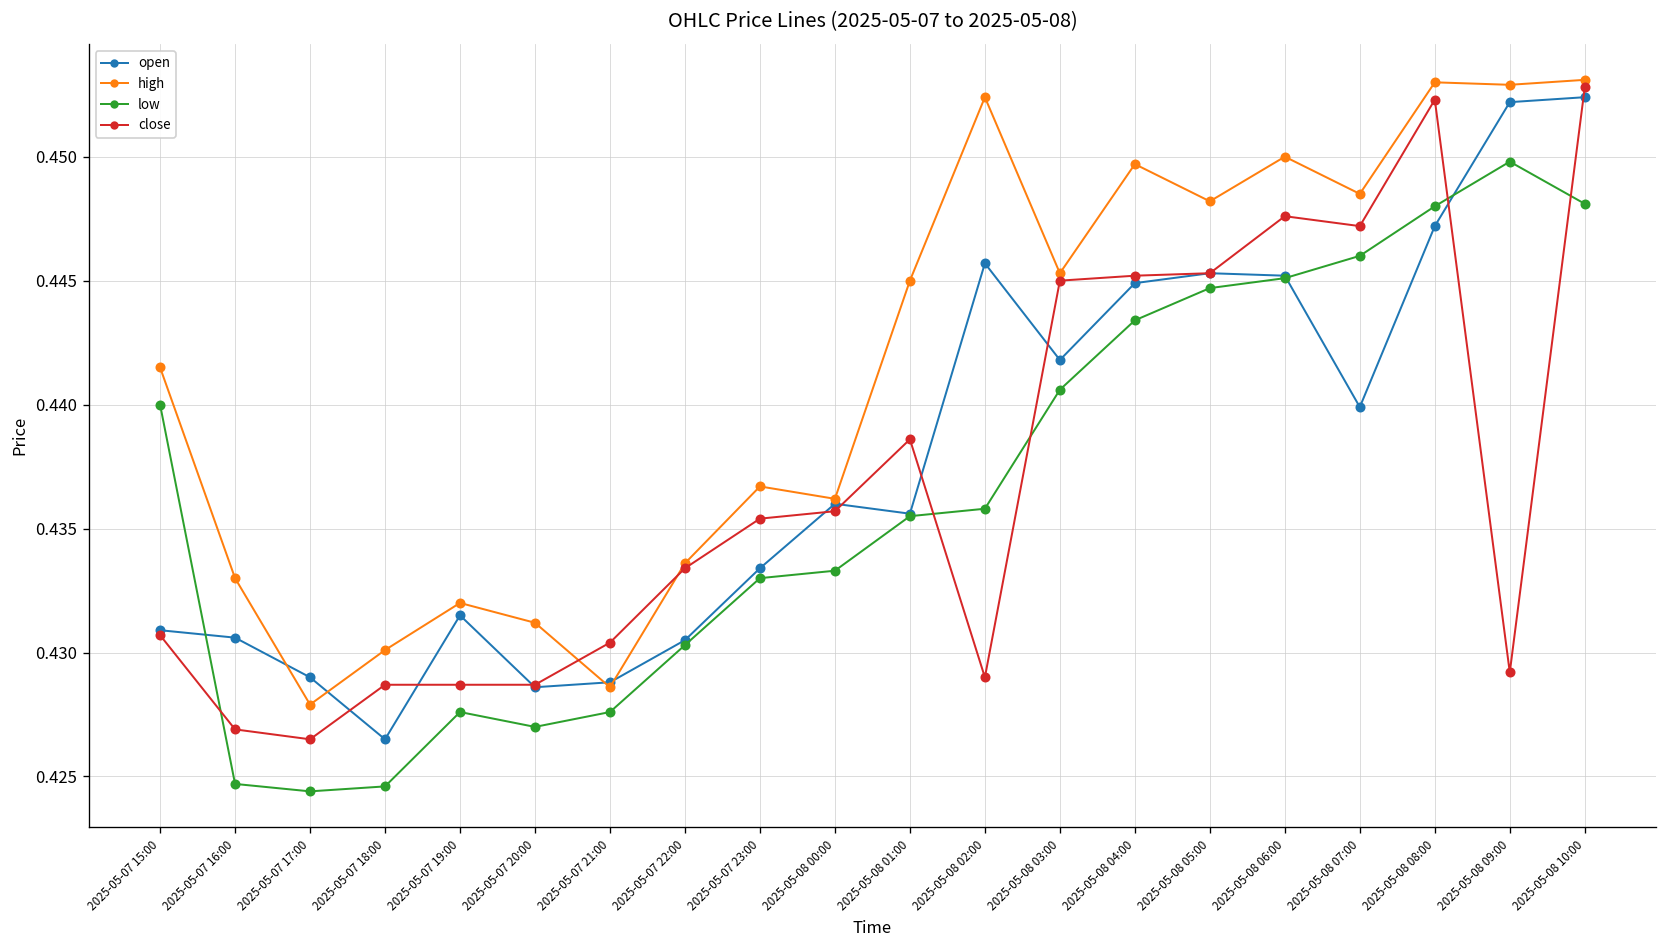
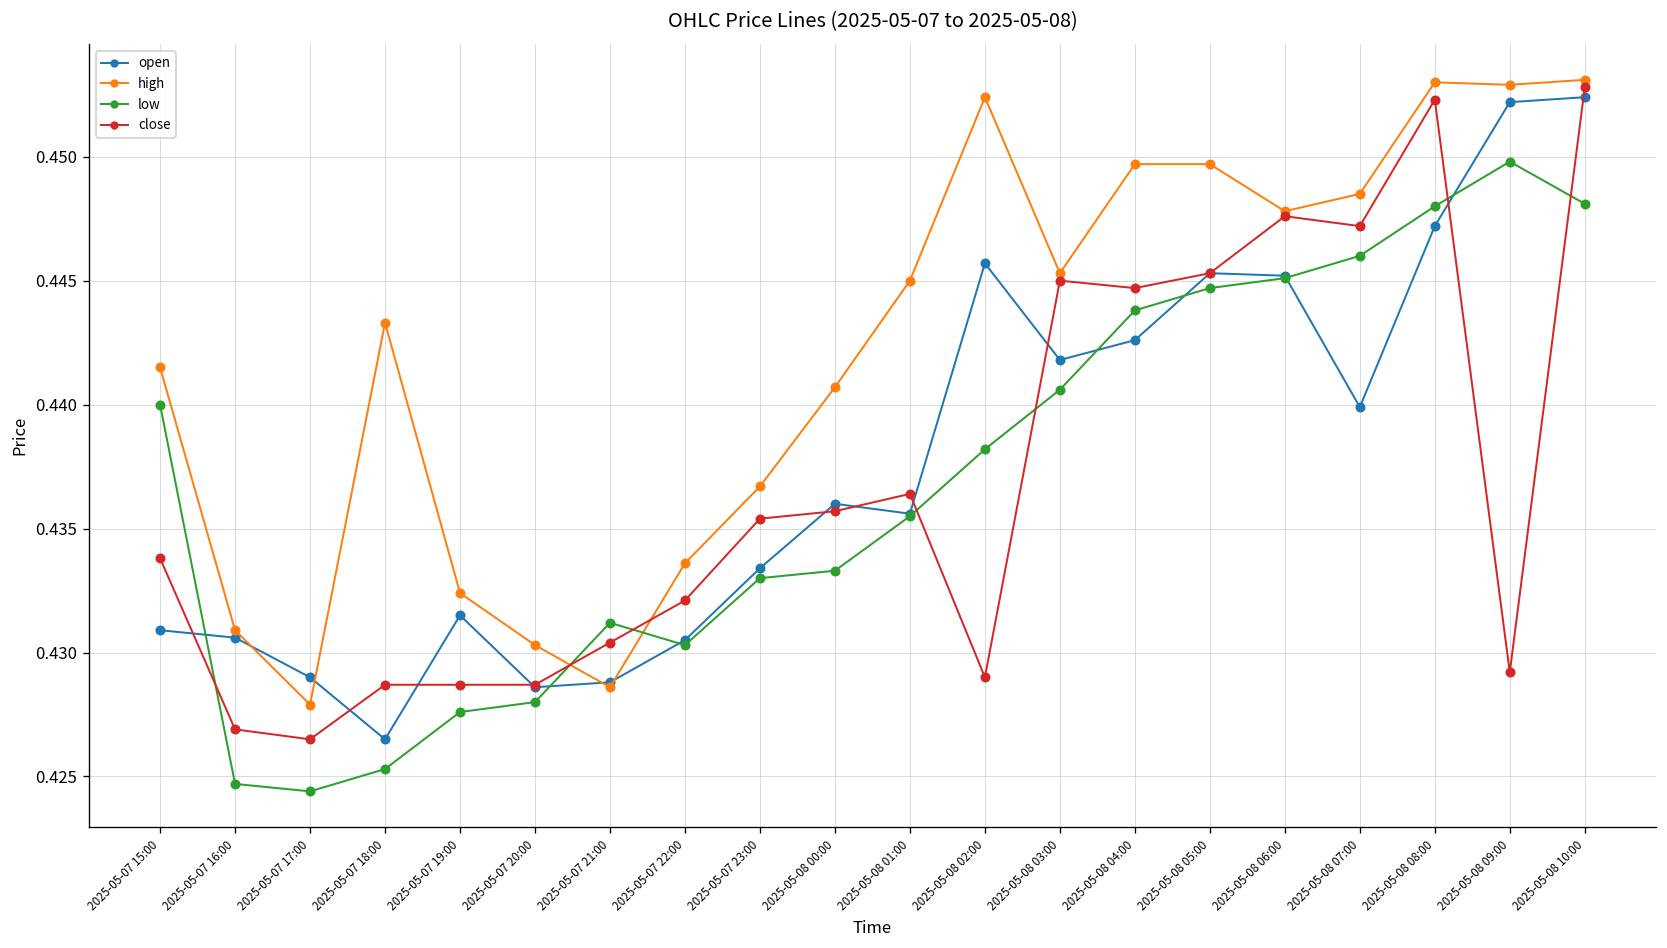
close, 2025-05-07 15:00: 0.4307 -> 0.4338
high, 2025-05-07 16:00: 0.4330 -> 0.4309
high, 2025-05-07 18:00: 0.4301 -> 0.4433
low, 2025-05-07 18:00: 0.4246 -> 0.4253
high, 2025-05-07 19:00: 0.4320 -> 0.4324
high, 2025-05-07 20:00: 0.4312 -> 0.4303
low, 2025-05-07 20:00: 0.427 -> 0.428
low, 2025-05-07 21:00: 0.4276 -> 0.4312
close, 2025-05-07 22:00: 0.4334 -> 0.4321
high, 2025-05-08 00:00: 0.4362 -> 0.4407
close, 2025-05-08 01:00: 0.4386 -> 0.4364
low, 2025-05-08 02:00: 0.4358 -> 0.4382
open, 2025-05-08 04:00: 0.4449 -> 0.4426
low, 2025-05-08 04:00: 0.4434 -> 0.4438
close, 2025-05-08 04:00: 0.4452 -> 0.4447
high, 2025-05-08 05:00: 0.4482 -> 0.4497
high, 2025-05-08 06:00: 0.4500 -> 0.4478
